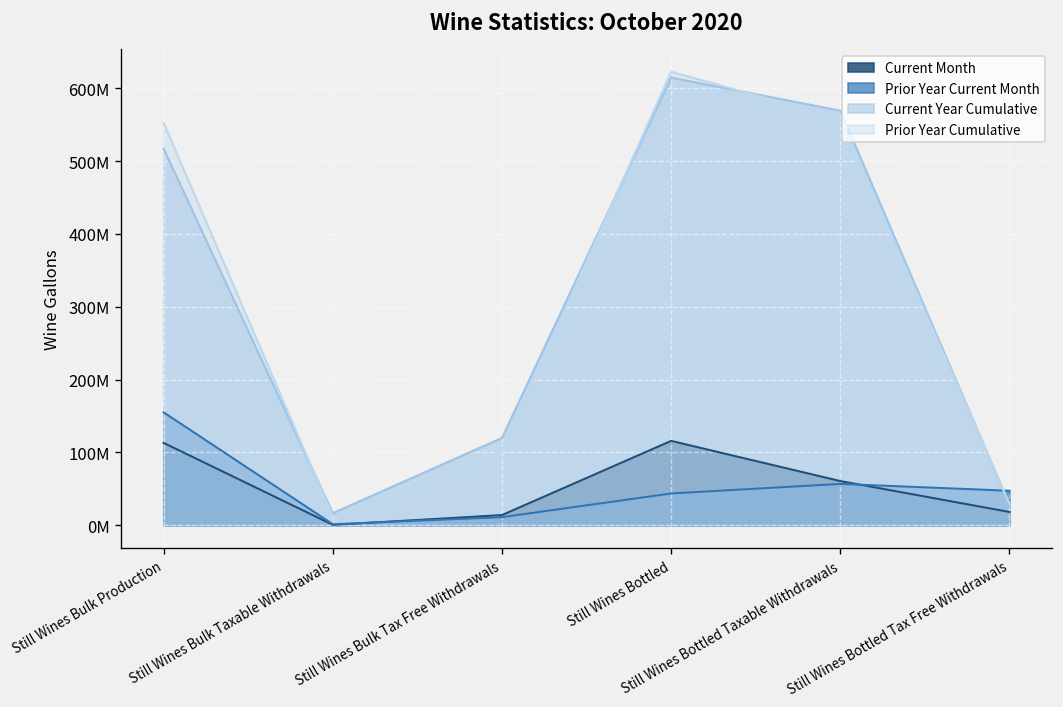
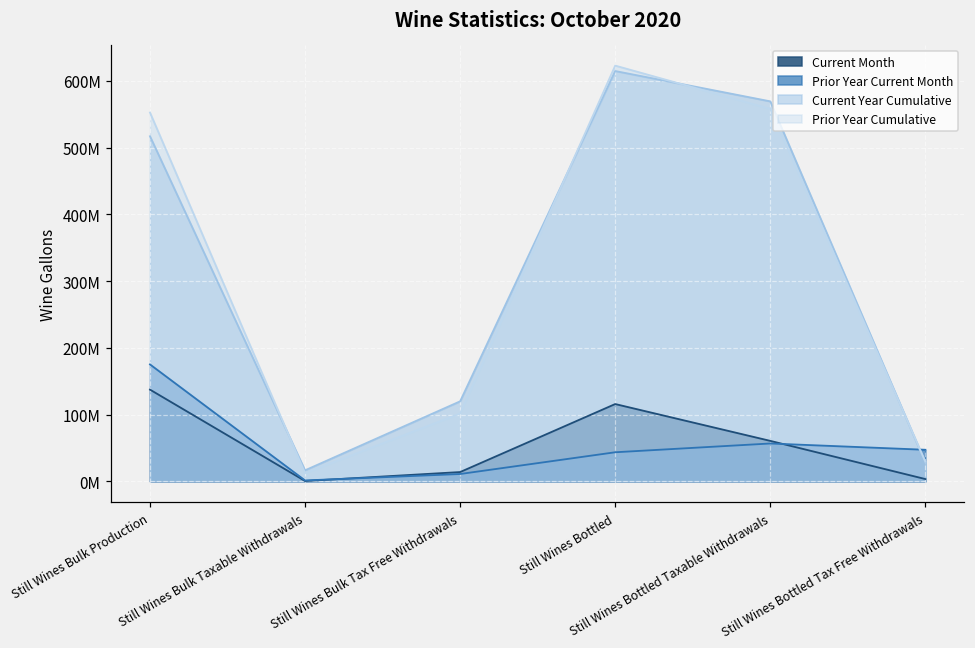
Current Month, Still Wines Bulk Production: 110000000 -> 140000000
Prior Year Current Month, Still Wines Bulk Production: 150000000 -> 180000000
Current Month, Still Wines Bottled Tax Free Withdrawals: 20000000 -> 0
